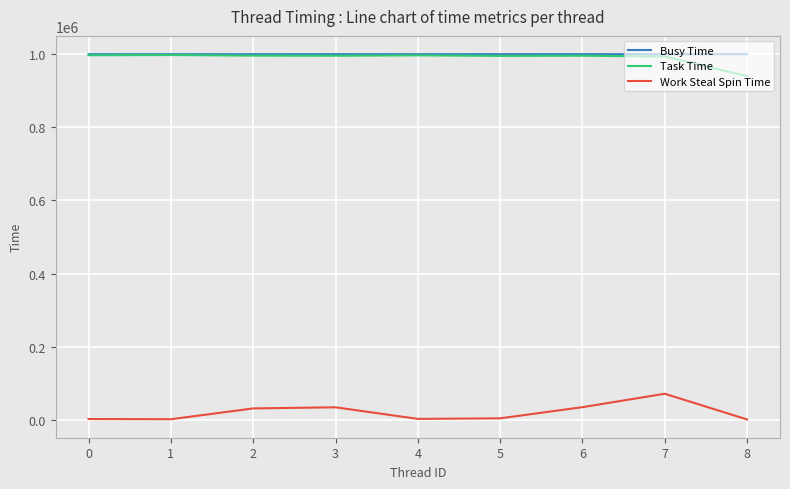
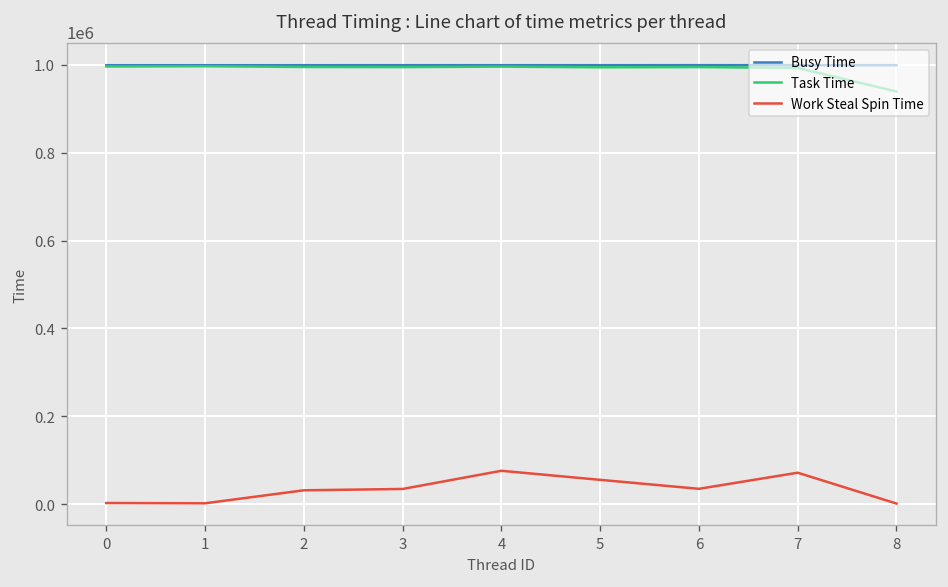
Work Steal Spin Time, 4: 0 -> 80000
Work Steal Spin Time, 5: 0 -> 60000
